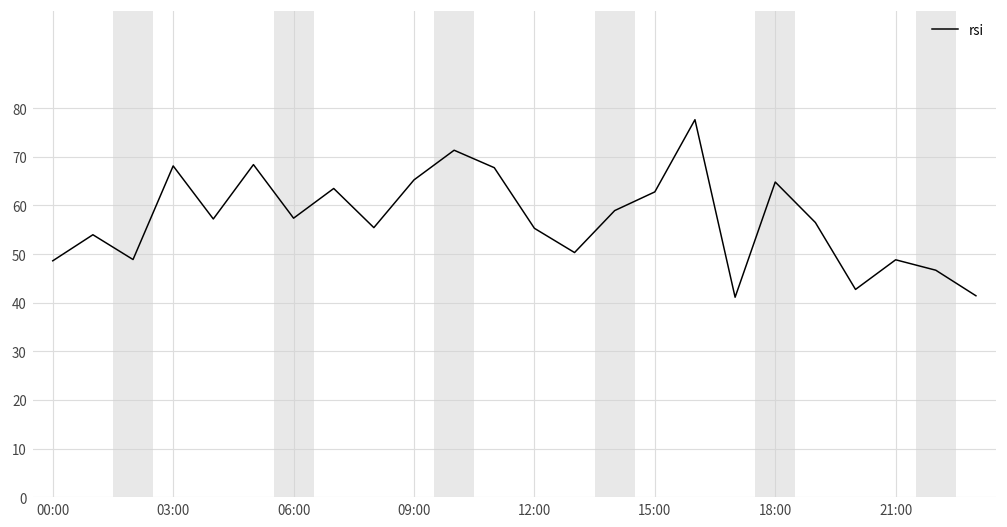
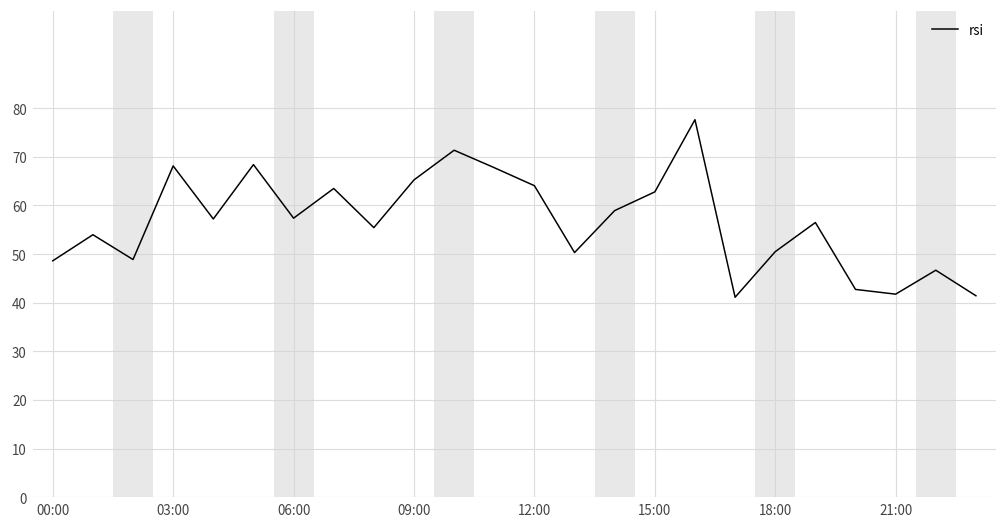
12:00: 55 -> 64
18:00: 65 -> 50
21:00: 49 -> 42
